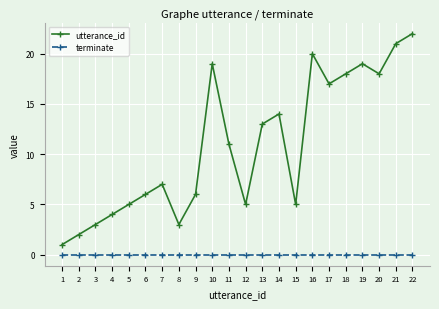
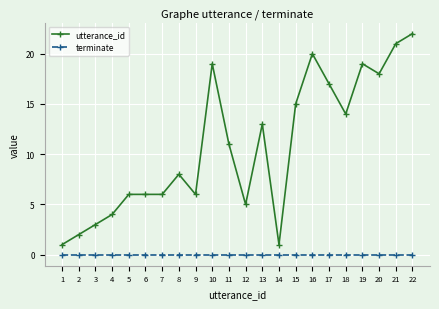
utterance_id, 5: 5 -> 6
utterance_id, 7: 7 -> 6
utterance_id, 8: 3 -> 8
utterance_id, 14: 14 -> 1
utterance_id, 15: 5 -> 15
utterance_id, 18: 18 -> 14
